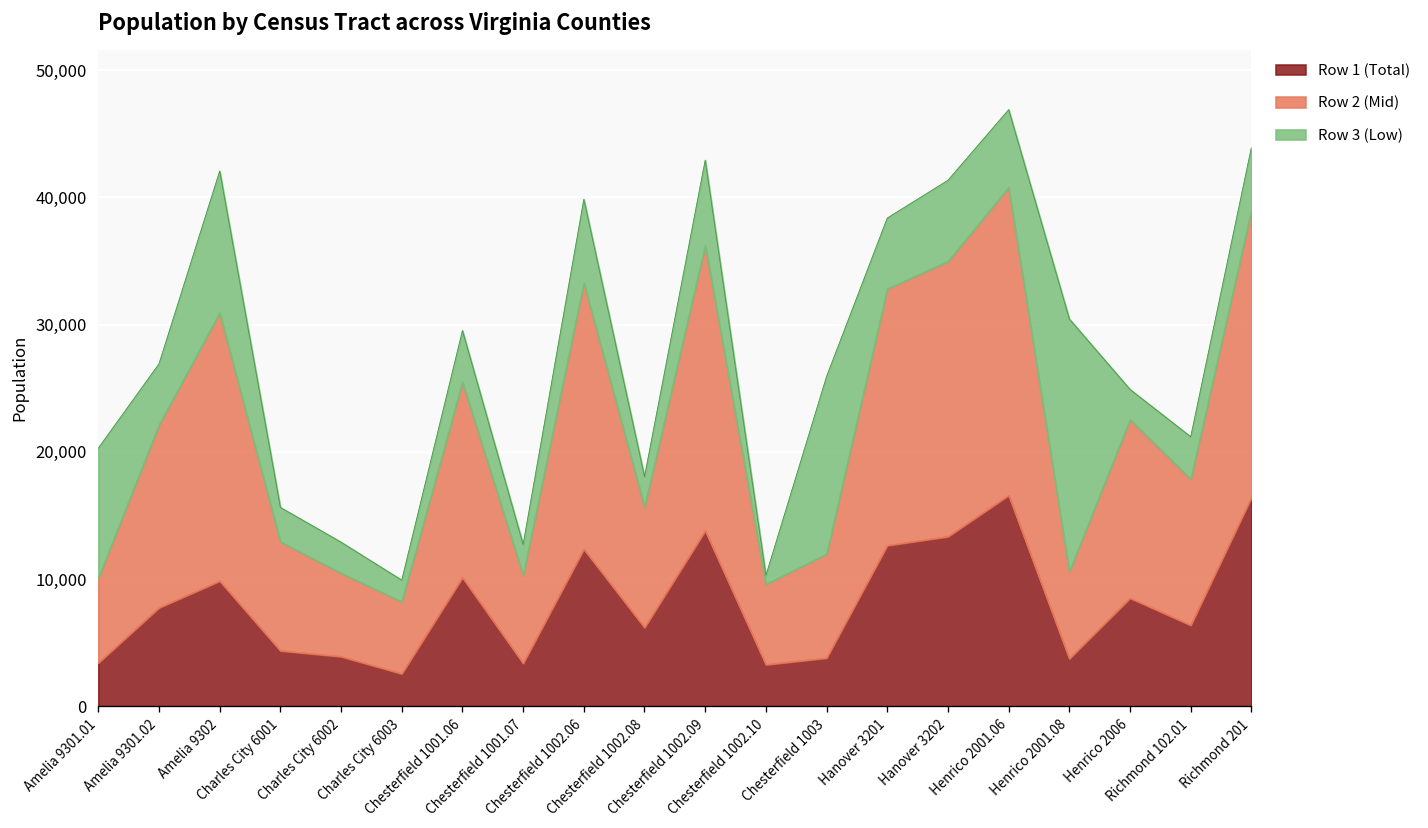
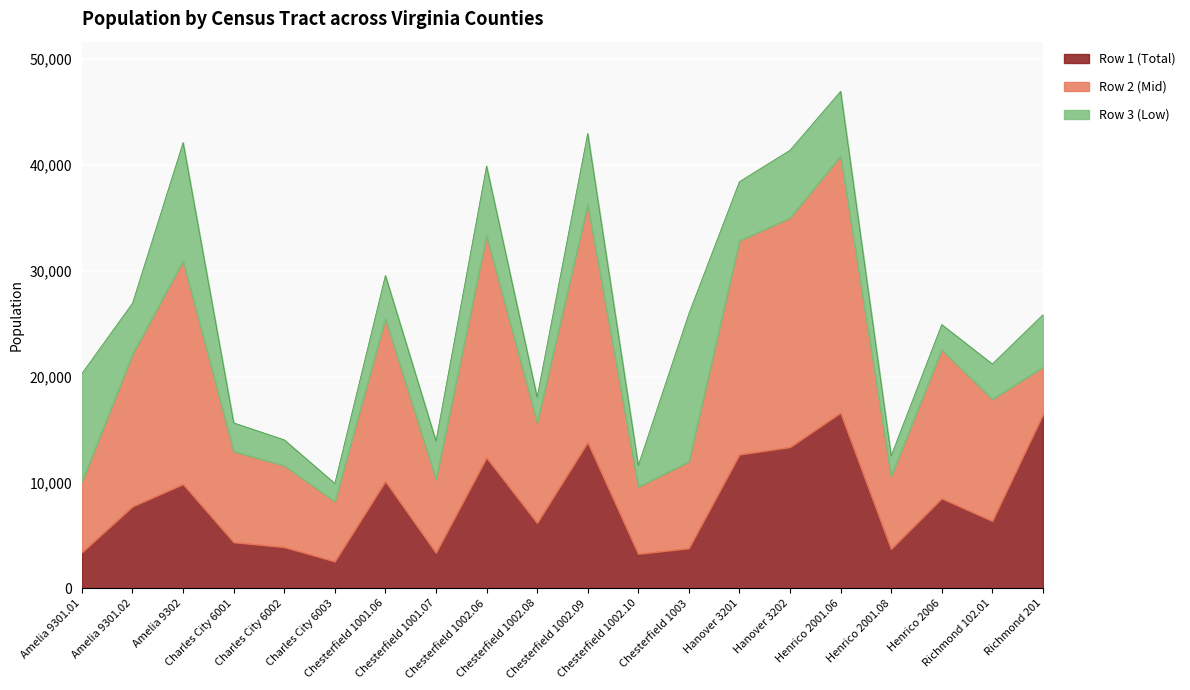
Row 2 (Mid), Charles City 6002: 6,600 -> 7,700
Row 3 (Low), Chesterfield 1001.07: 2,400 -> 3,600
Row 3 (Low), Chesterfield 1002.10: 700 -> 2,000
Row 3 (Low), Henrico 2001.08: 19,900 -> 1,900
Row 2 (Mid), Richmond 201: 22,600 -> 4,500
